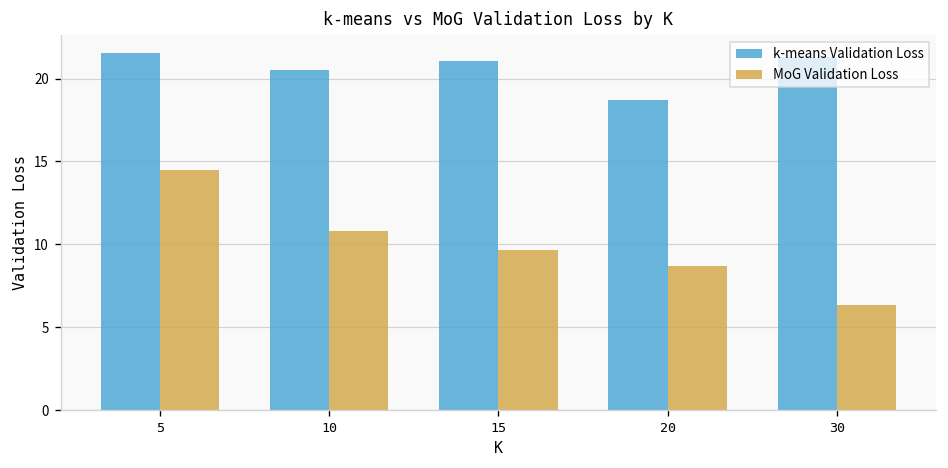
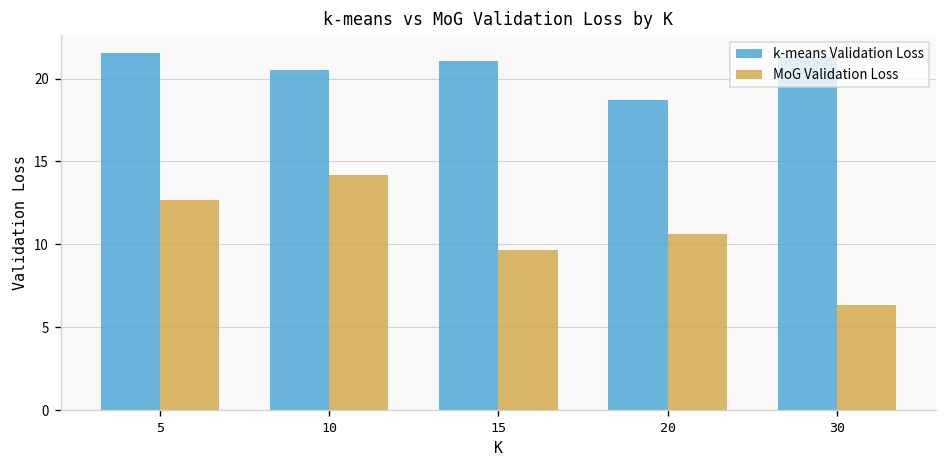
MoG Validation Loss, 5: 14.5 -> 12.7
MoG Validation Loss, 10: 10.8 -> 14.2
MoG Validation Loss, 20: 8.7 -> 10.6
